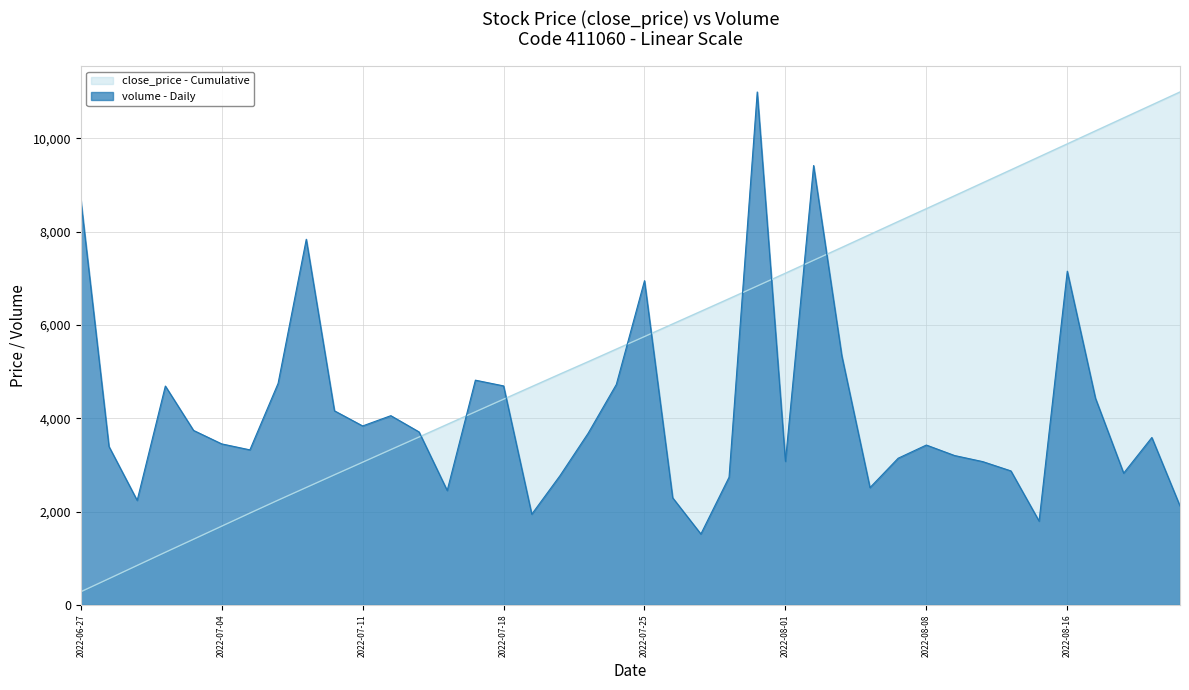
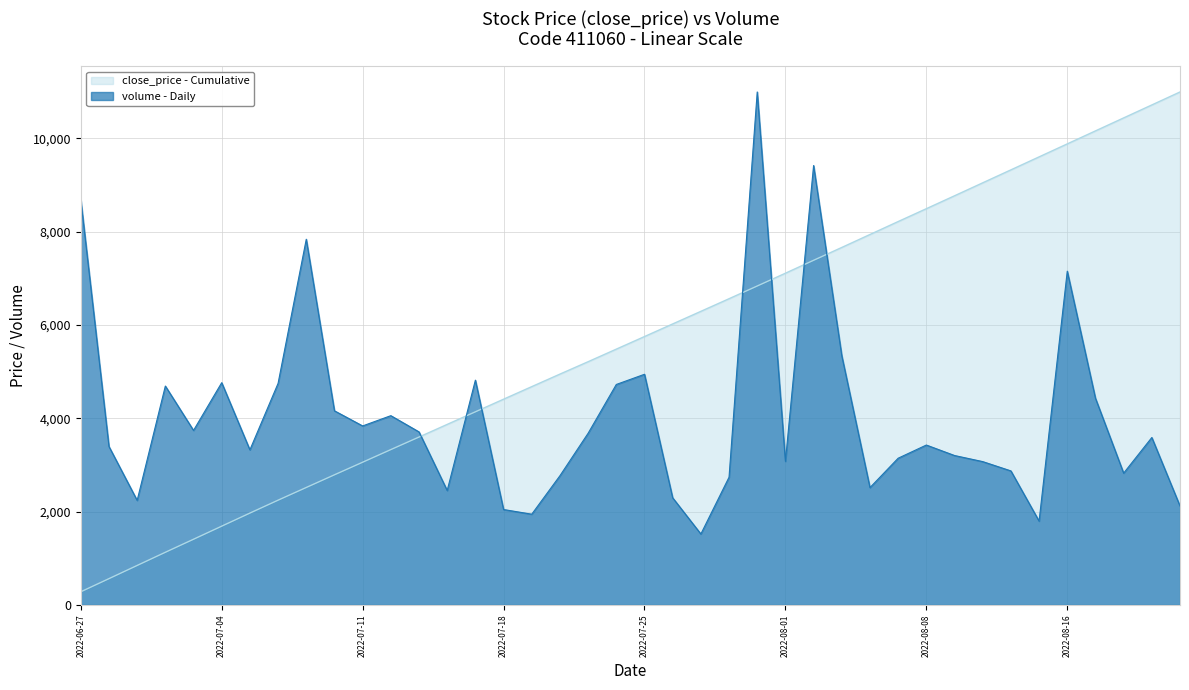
volume - Daily, 2022-07-04: 3,500 -> 4,800
volume - Daily, 2022-07-18: 4,700 -> 2,000
volume - Daily, 2022-07-25: 6,900 -> 4,900
